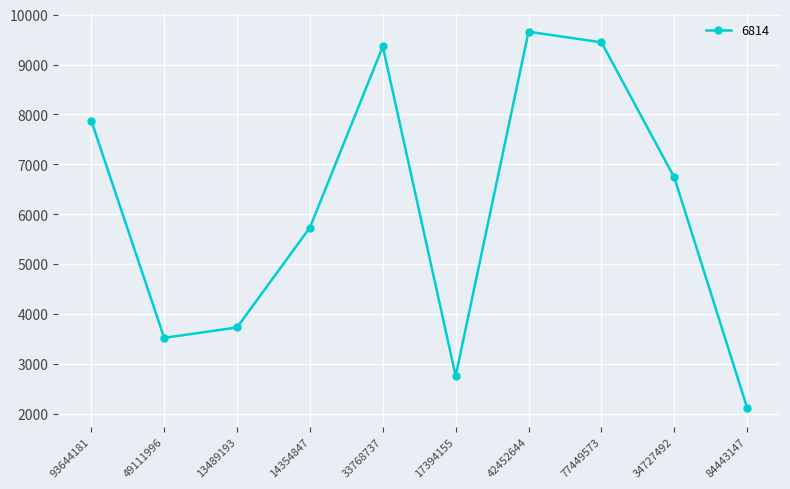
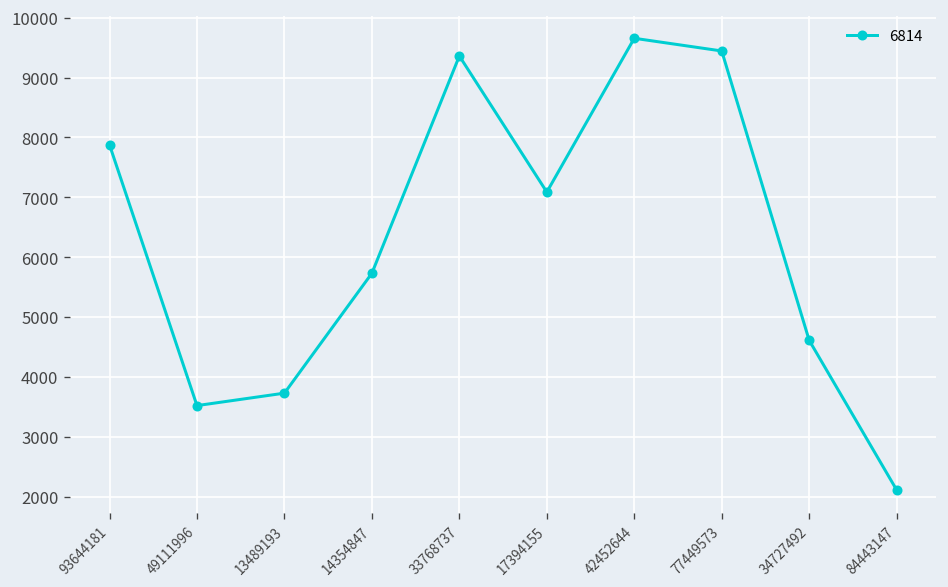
17394155: 2800 -> 7100
34727492: 6700 -> 4600
